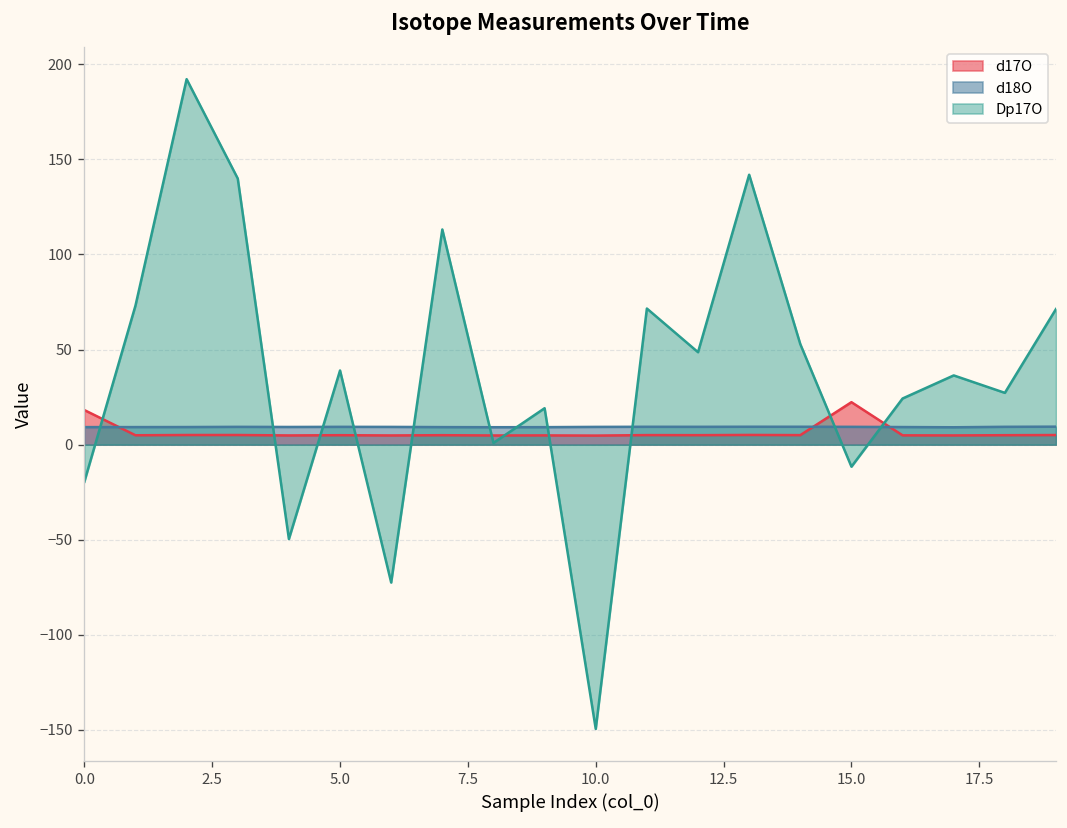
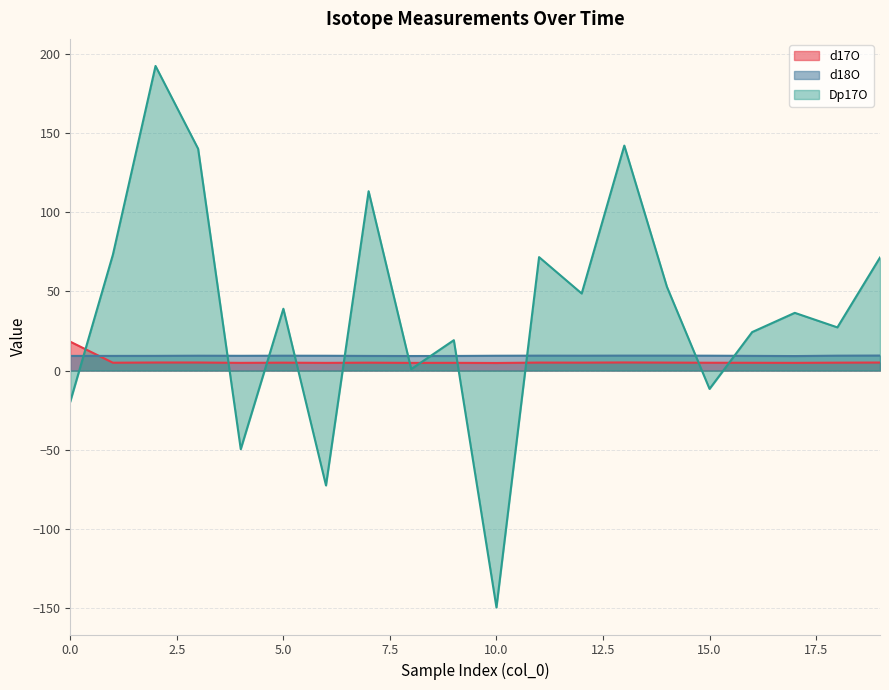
d17O, 15.0: 22 -> 5
